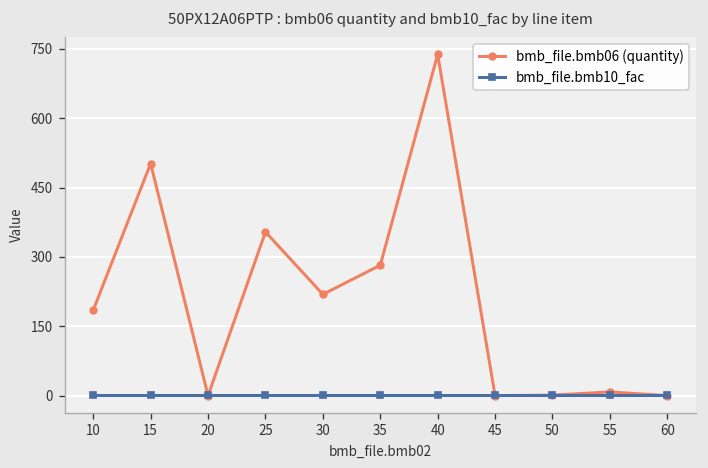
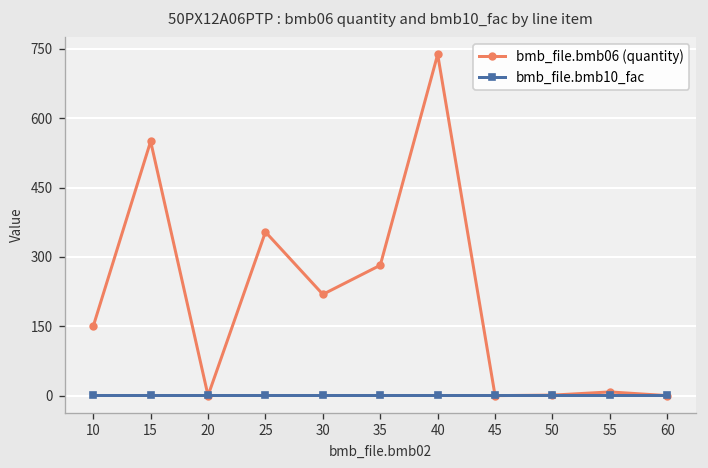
bmb_file.bmb06 (quantity), 10: 190 -> 150
bmb_file.bmb06 (quantity), 15: 500 -> 550
